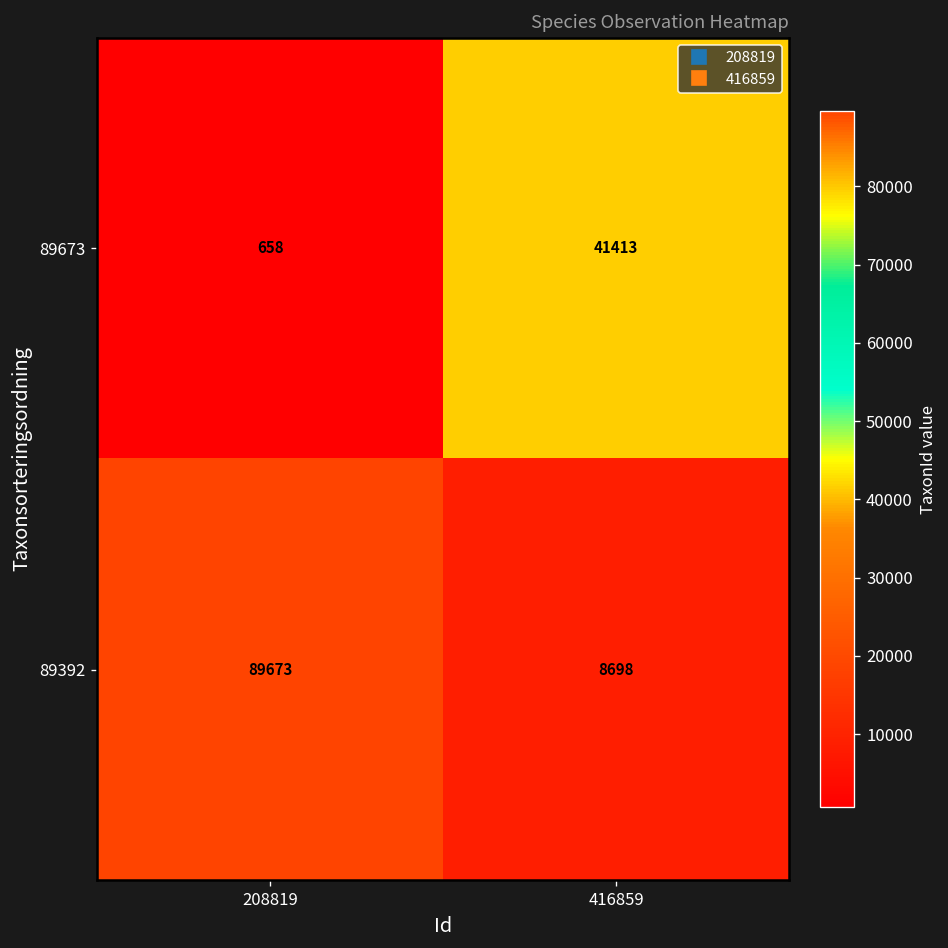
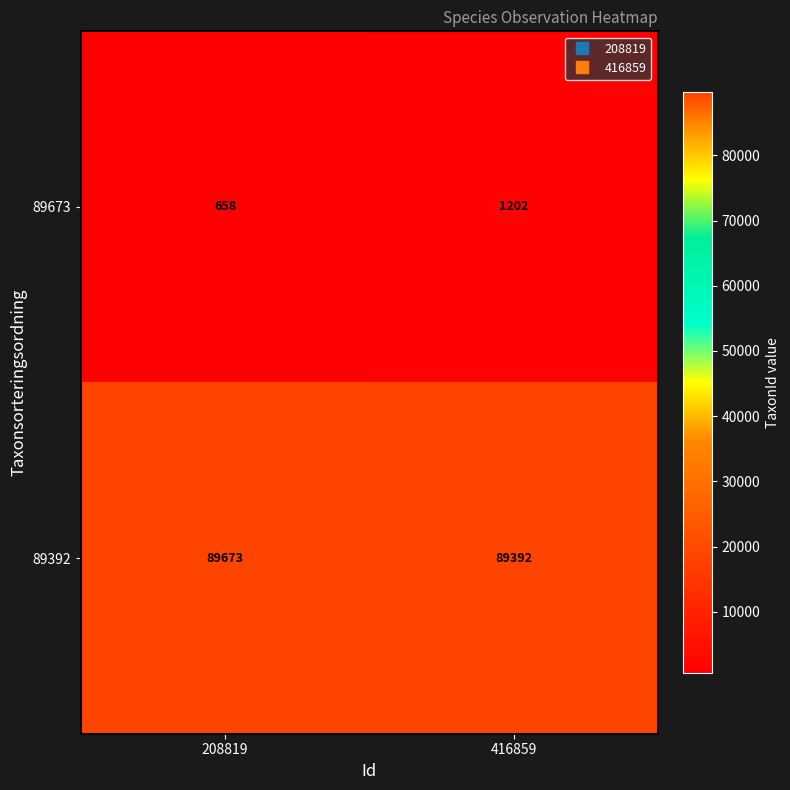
89673, 416859: 41413 -> 1202
89392, 416859: 8698 -> 89392
